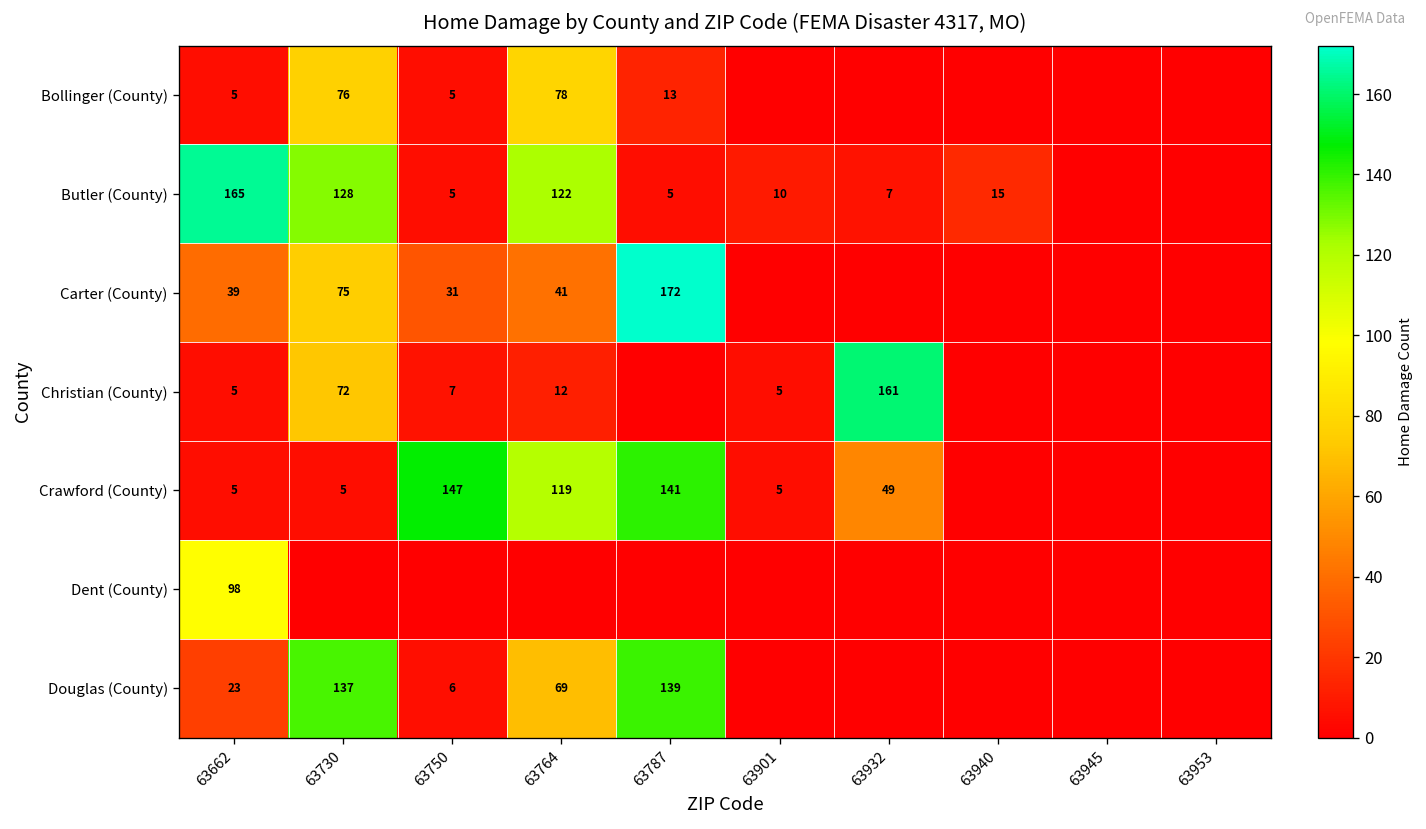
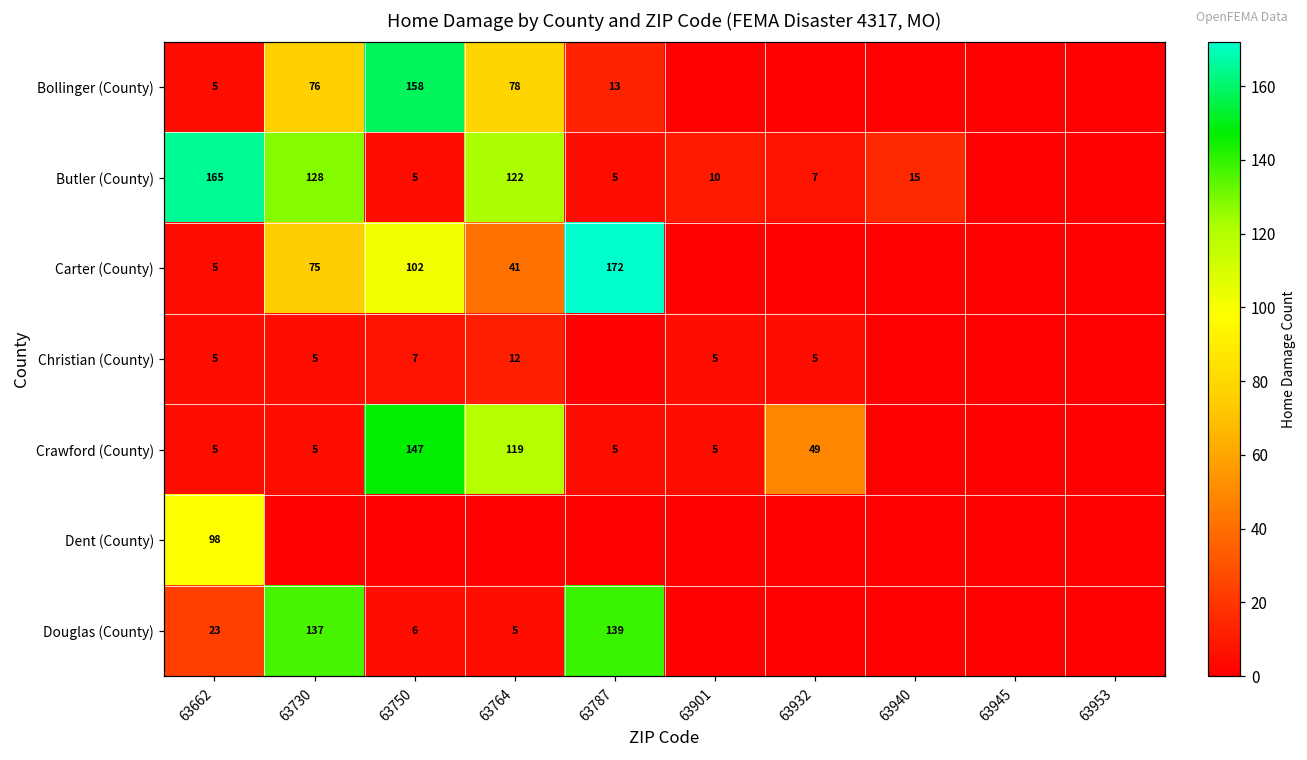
Bollinger (County), 63750: 5 -> 158
Carter (County), 63662: 39 -> 5
Carter (County), 63750: 31 -> 102
Christian (County), 63730: 72 -> 5
Christian (County), 63932: 161 -> 5
Crawford (County), 63787: 141 -> 5
Douglas (County), 63764: 69 -> 5
